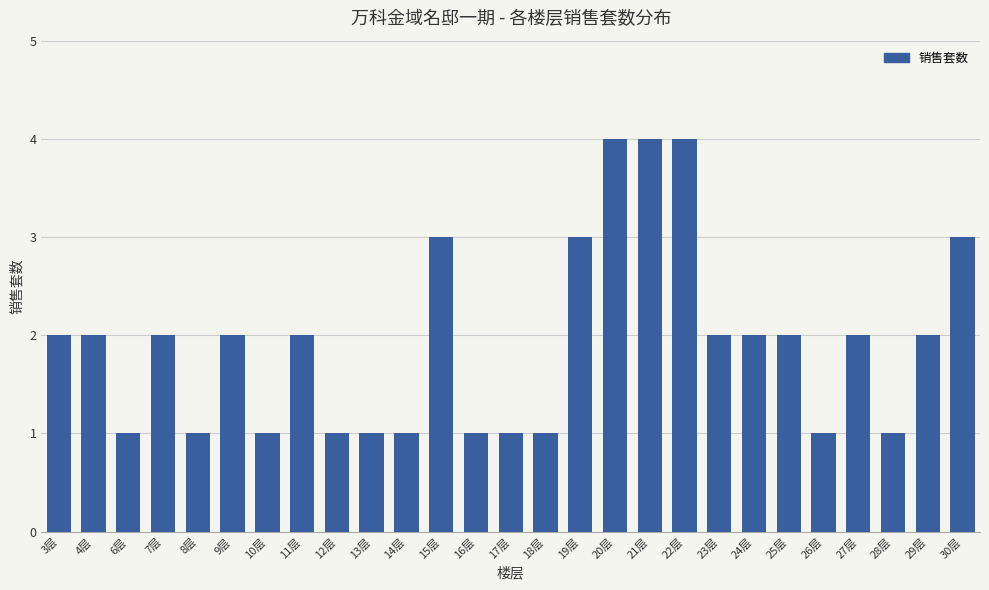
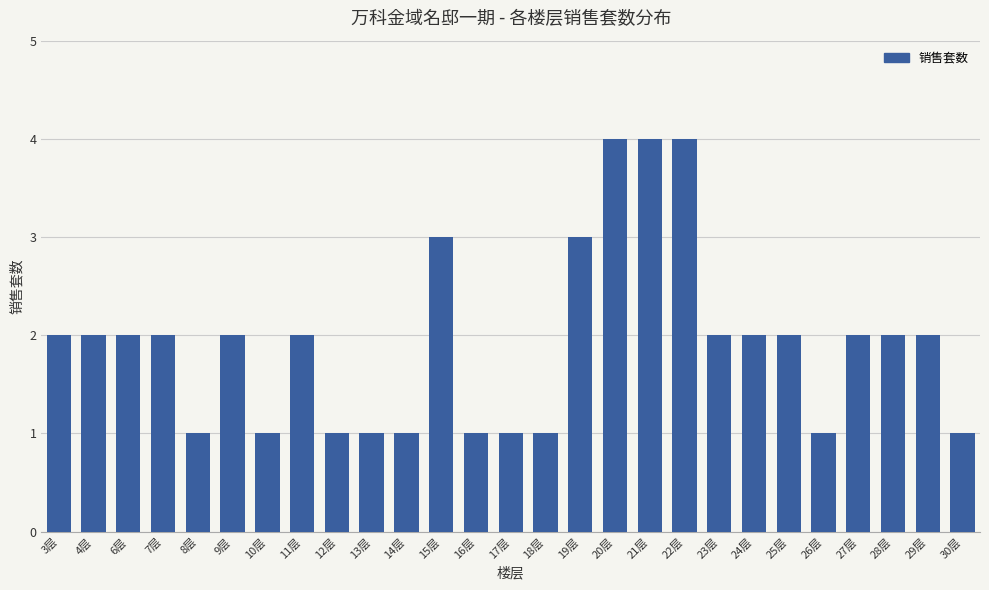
6层: 1 -> 2
28层: 1 -> 2
30层: 3 -> 1
